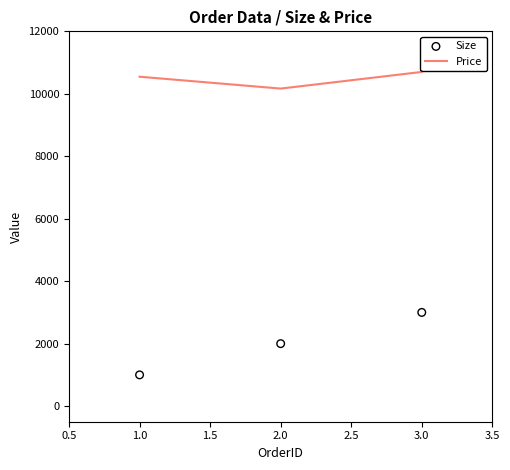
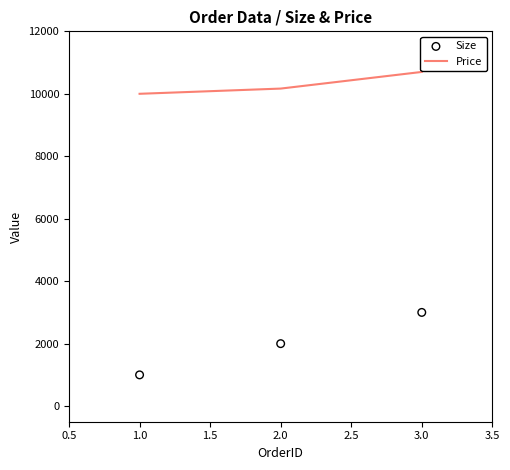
Price, 1.0: 10500 -> 10000
